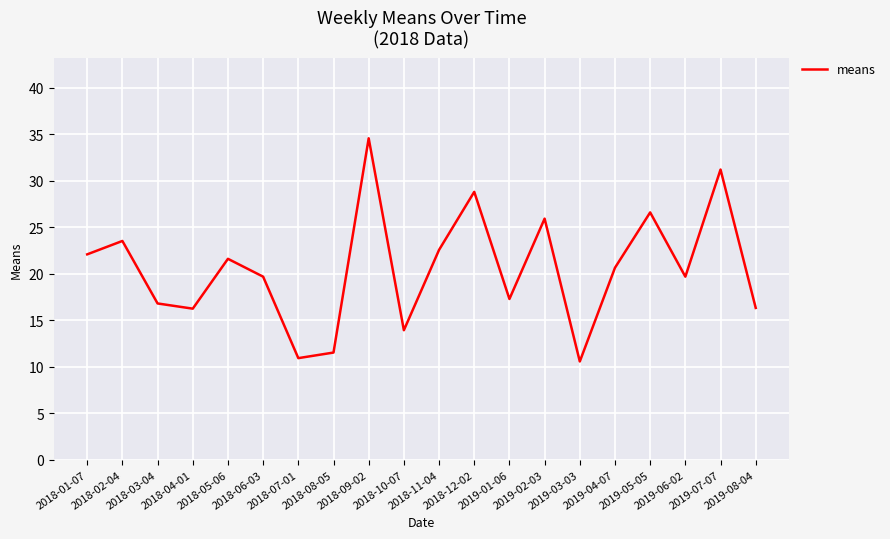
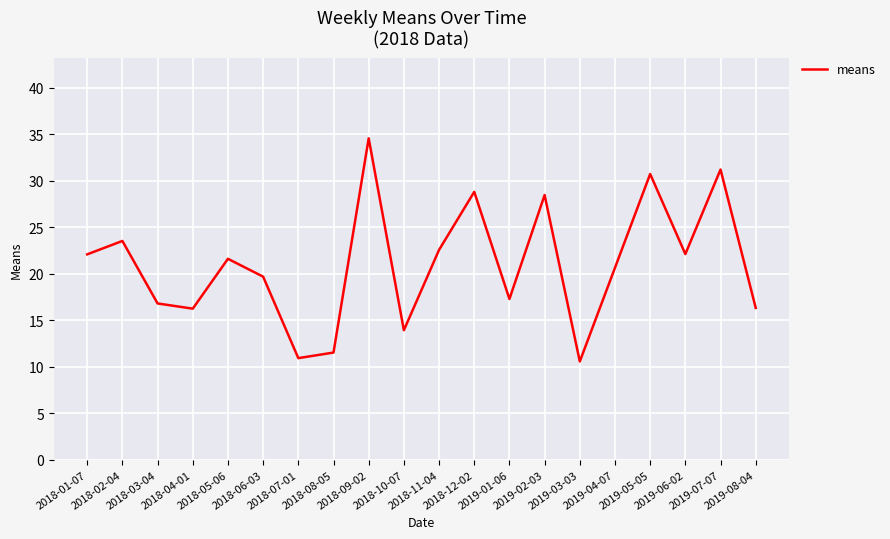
2019-02-03: 26 -> 28
2019-05-05: 27 -> 31
2019-06-02: 20 -> 22
